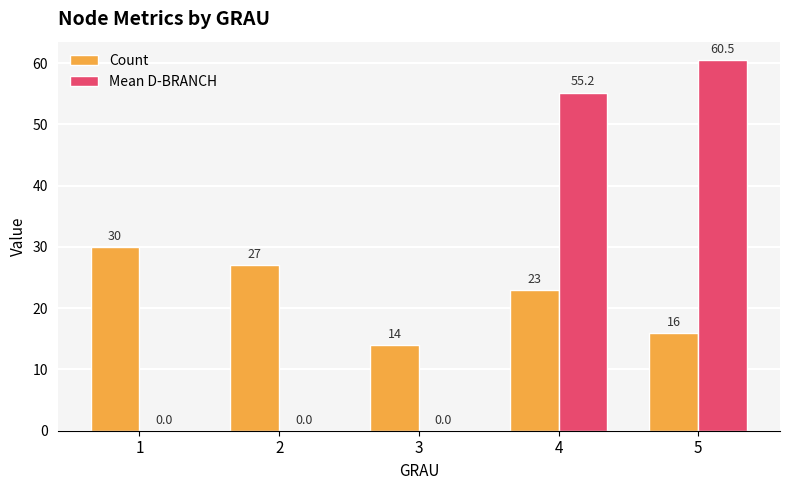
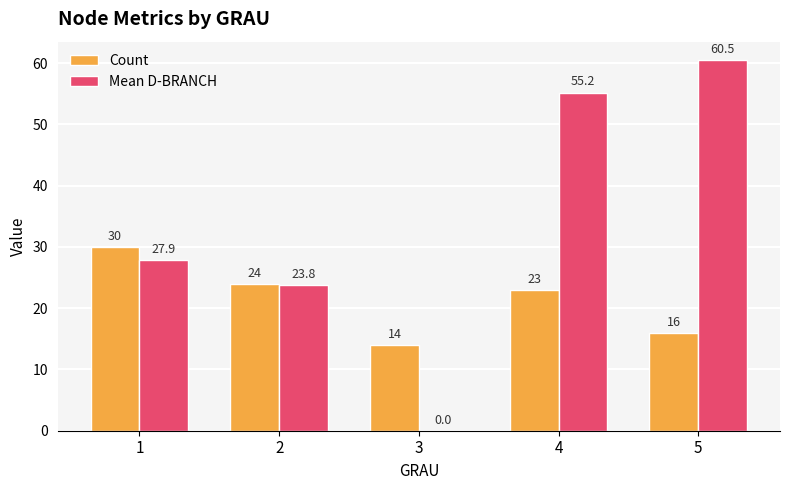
Mean D-BRANCH, 1: 0.0 -> 27.9
Count, 2: 27 -> 24
Mean D-BRANCH, 2: 0.0 -> 23.8
